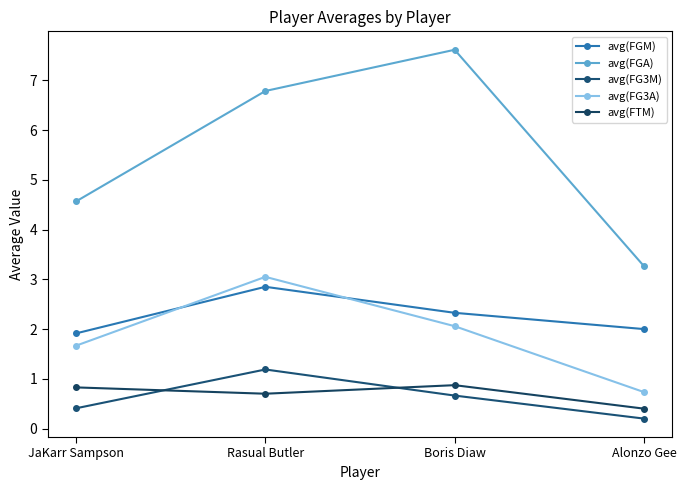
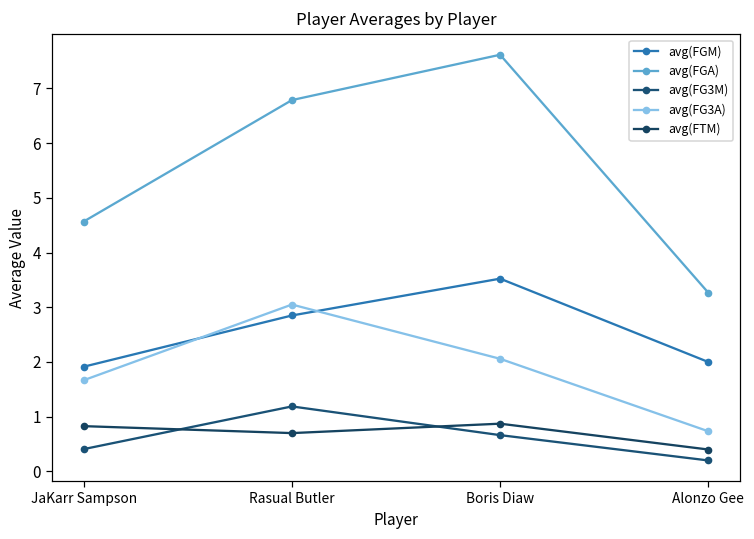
avg(FGM), Boris Diaw: 2.3 -> 3.5
